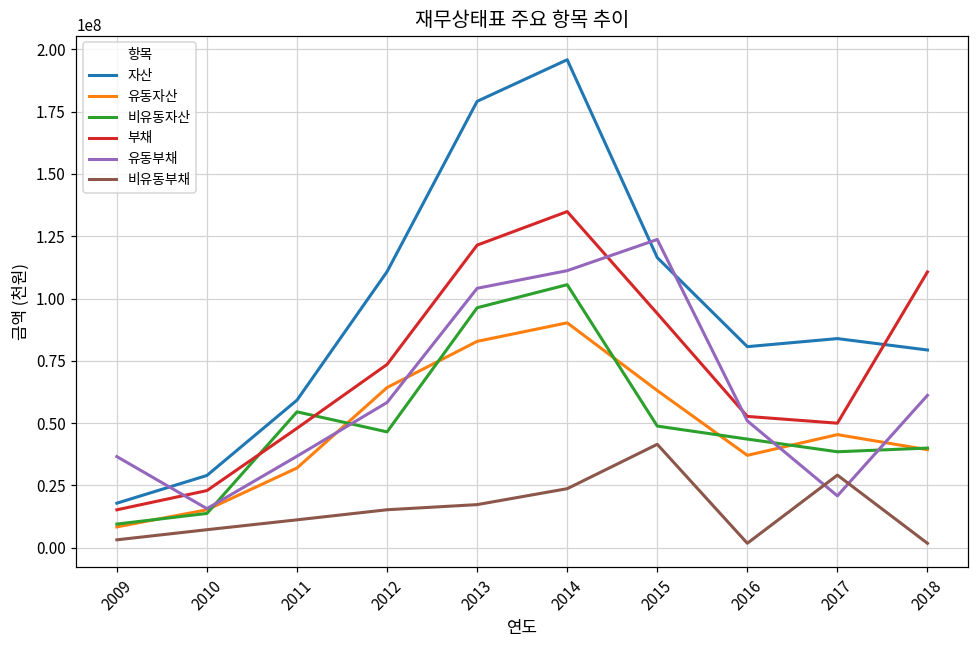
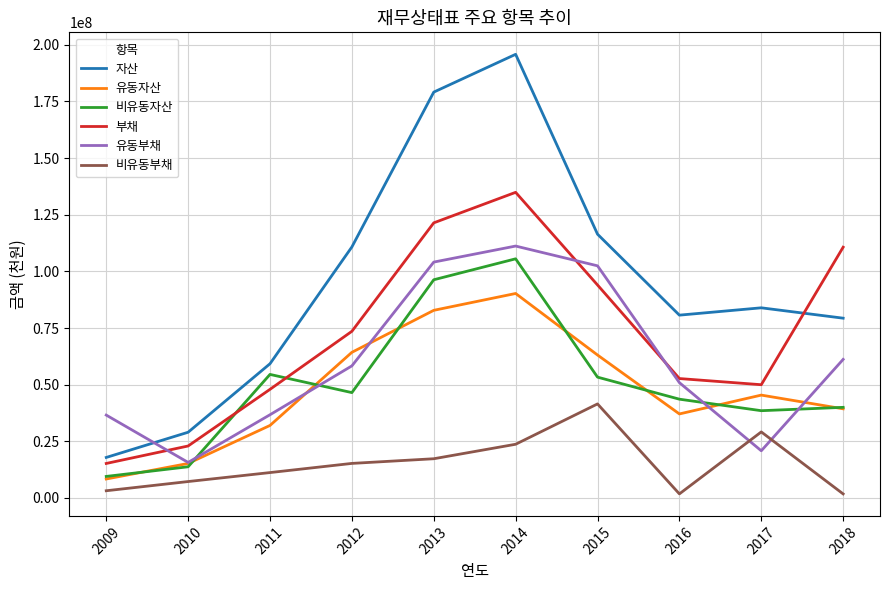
비유동자산, 2015: 49000000 -> 53000000
유동부채, 2015: 124000000 -> 102000000
